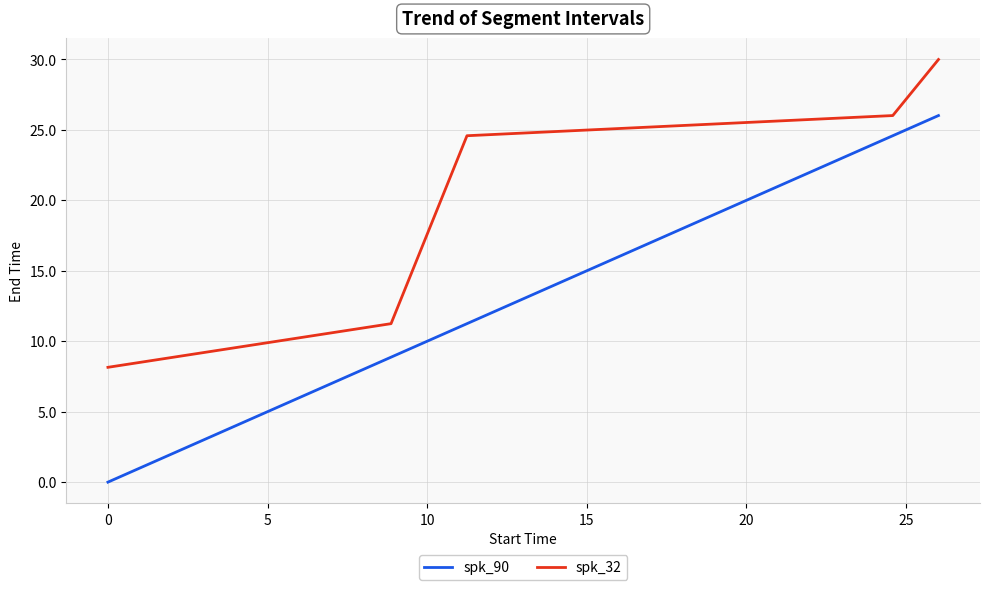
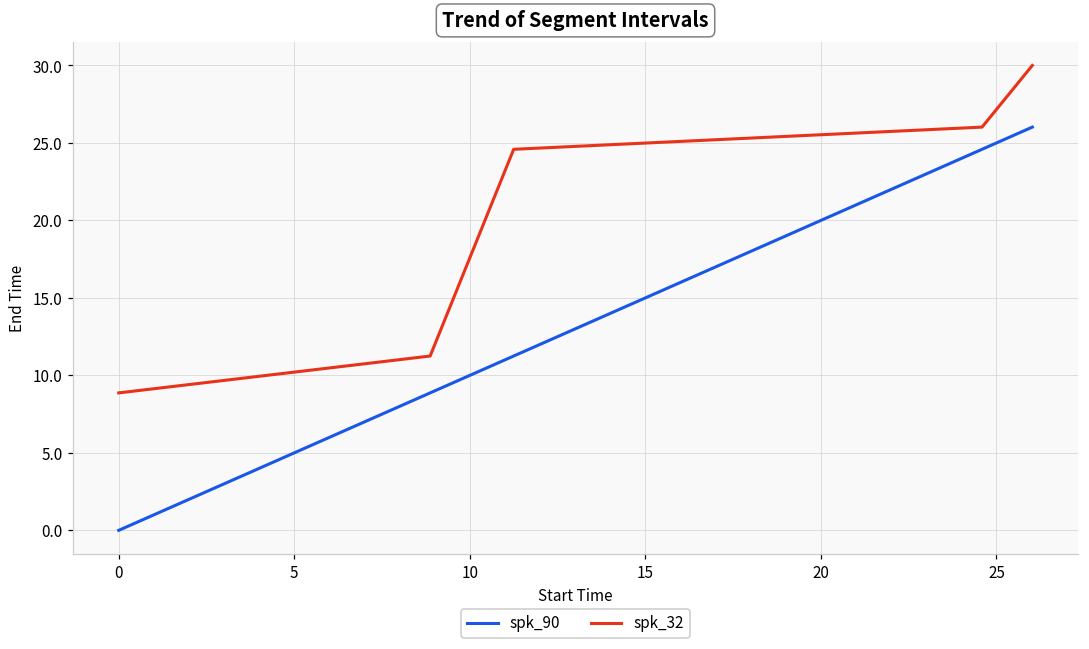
spk_32, 0: 8.2 -> 8.9
